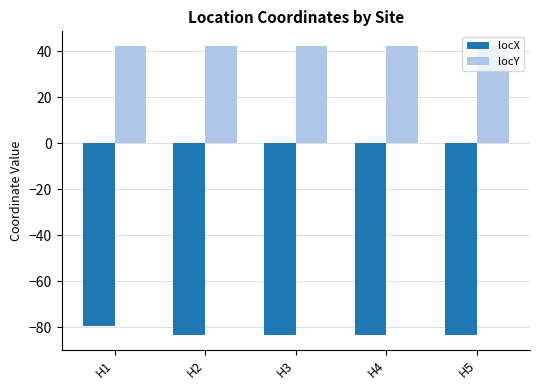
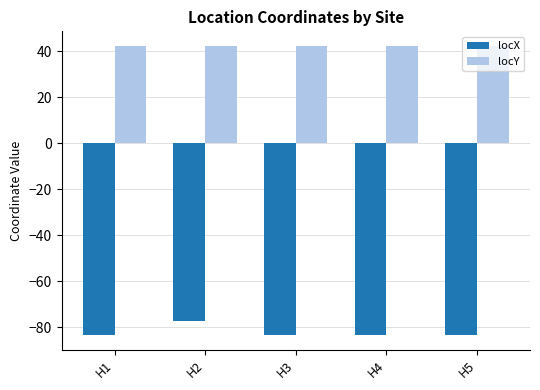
locX, H1: -79 -> -83
locX, H2: -83 -> -77
